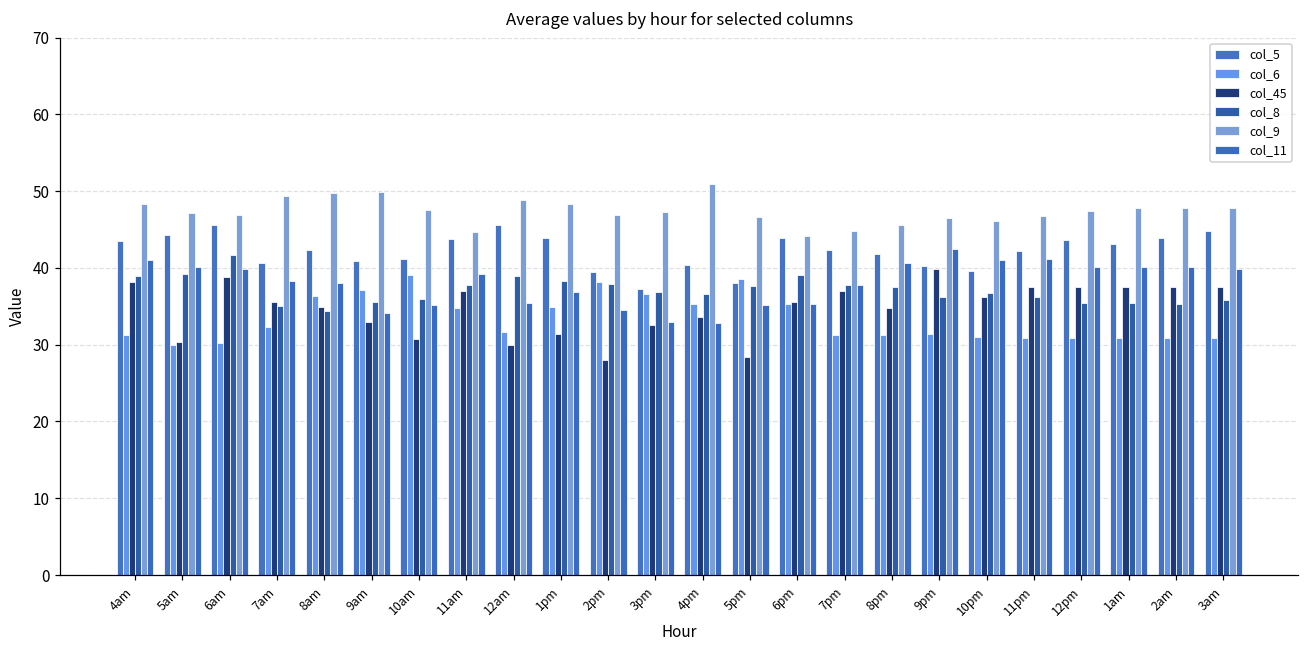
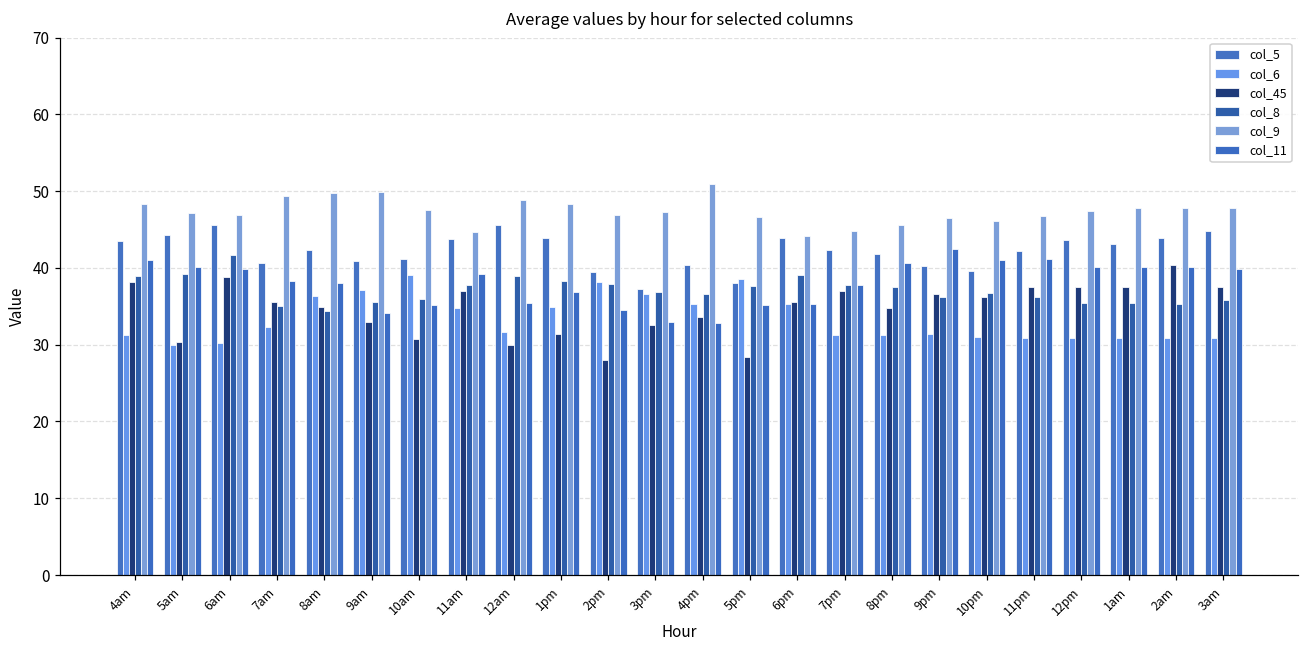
col_45, 9pm: 40 -> 37
col_45, 2am: 37 -> 40
